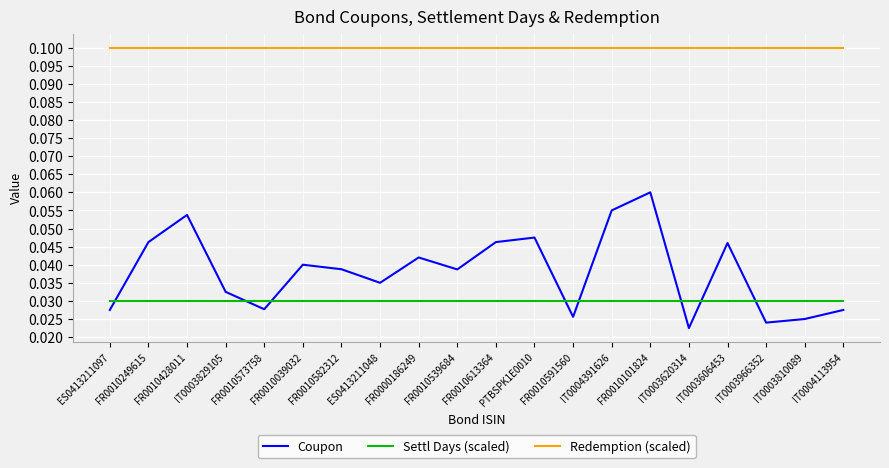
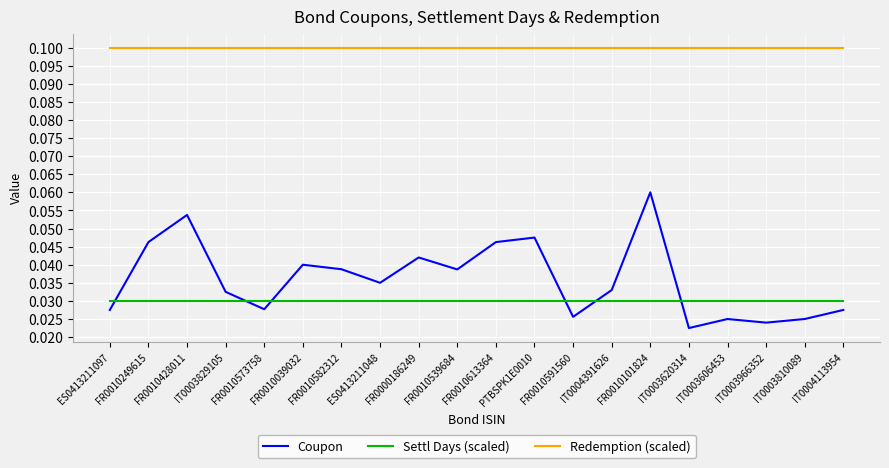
Coupon, IT0004391626: 0.055 -> 0.033
Coupon, IT0003606453: 0.046 -> 0.025
